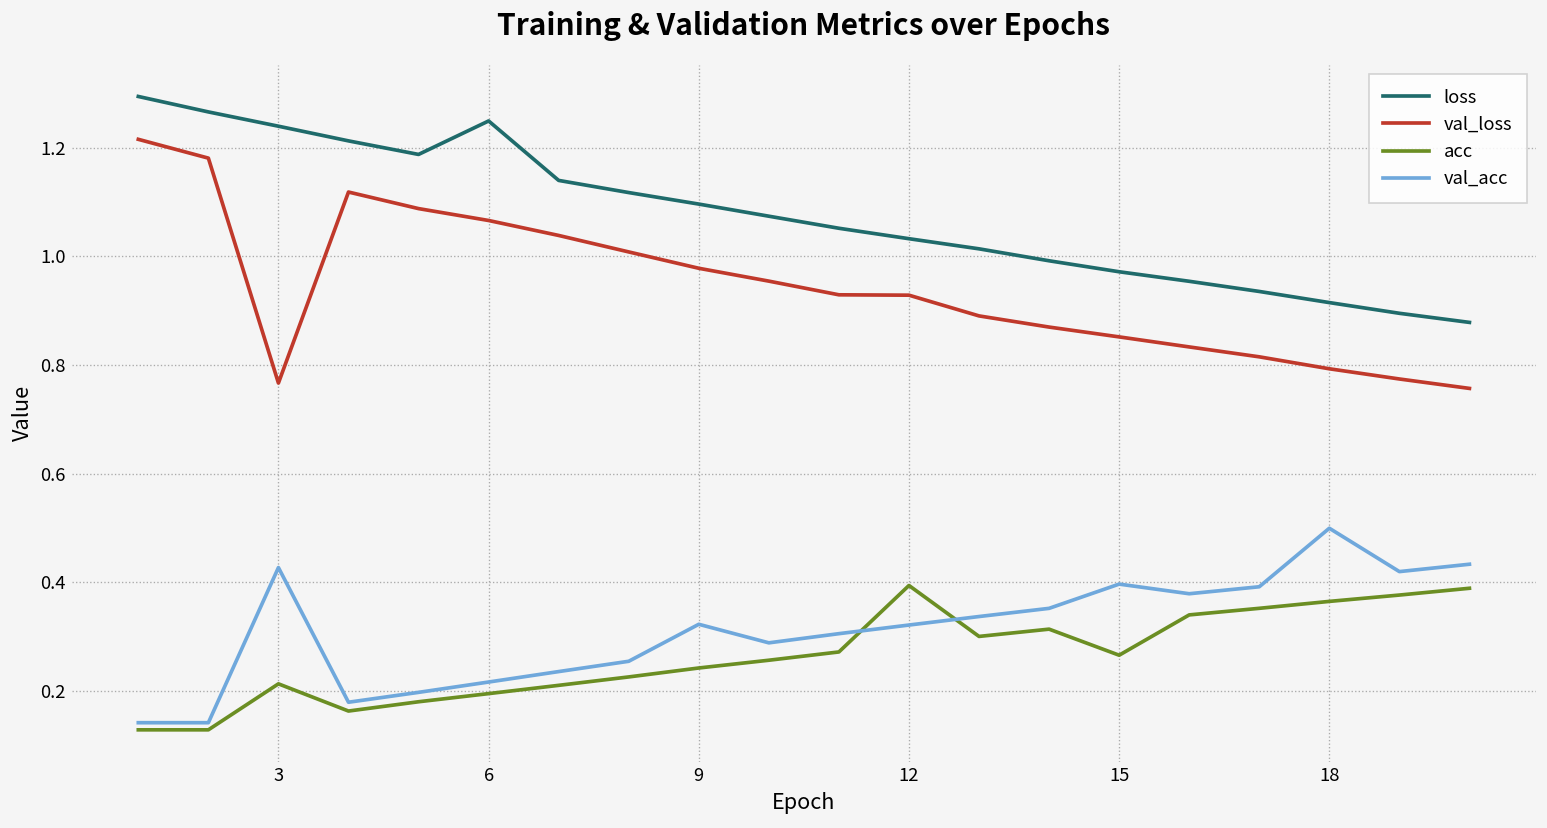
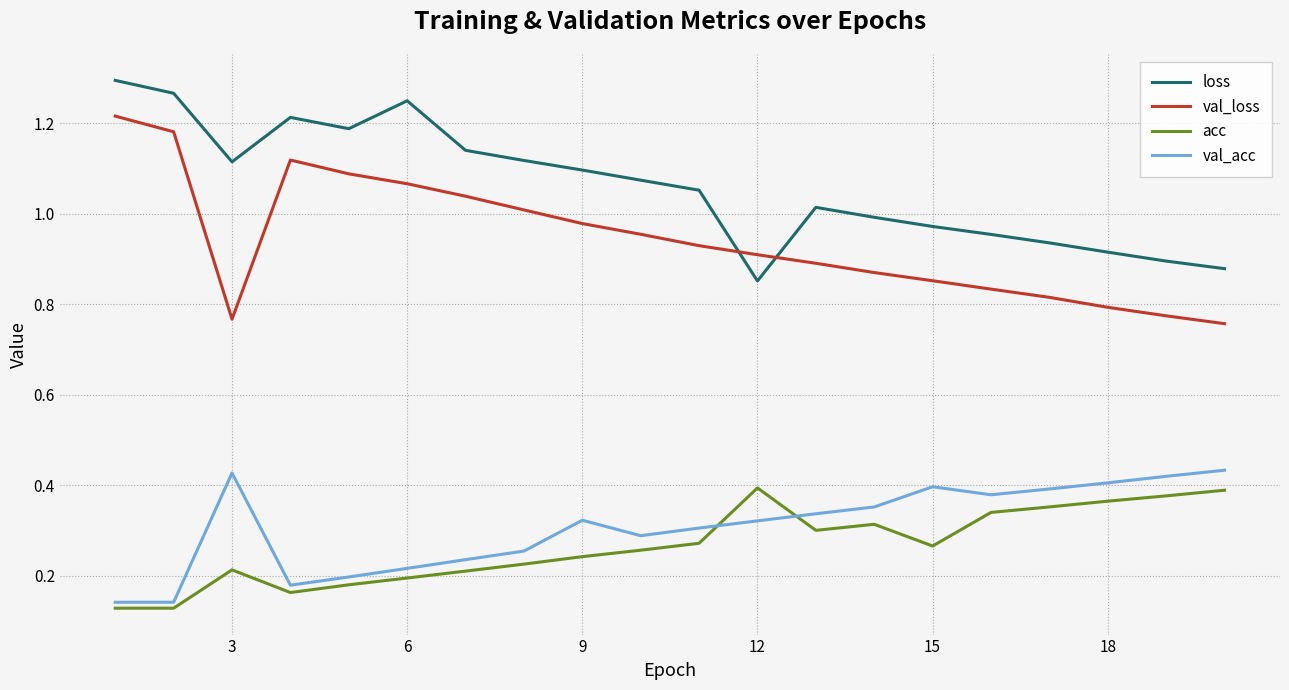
loss, 3: 1.24 -> 1.11
loss, 12: 1.03 -> 0.85
val_loss, 12: 0.93 -> 0.91
val_acc, 18: 0.50 -> 0.41
